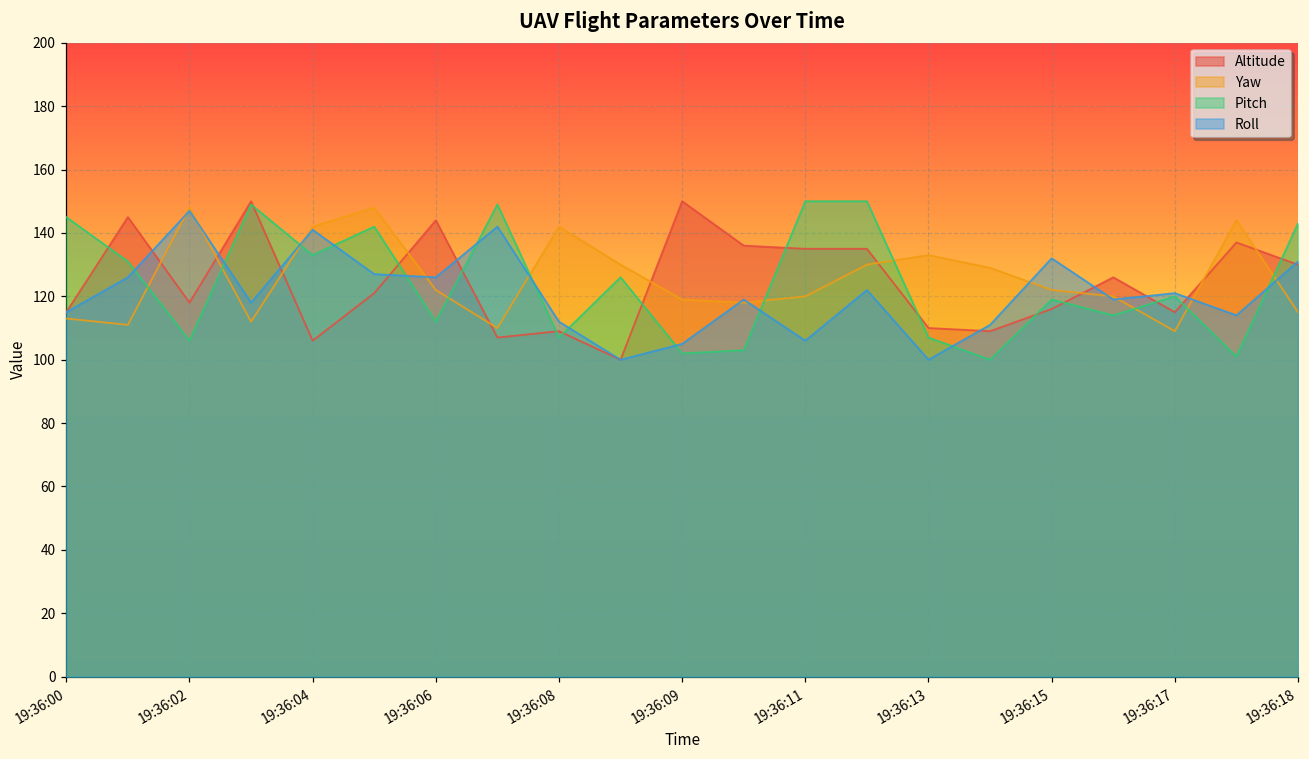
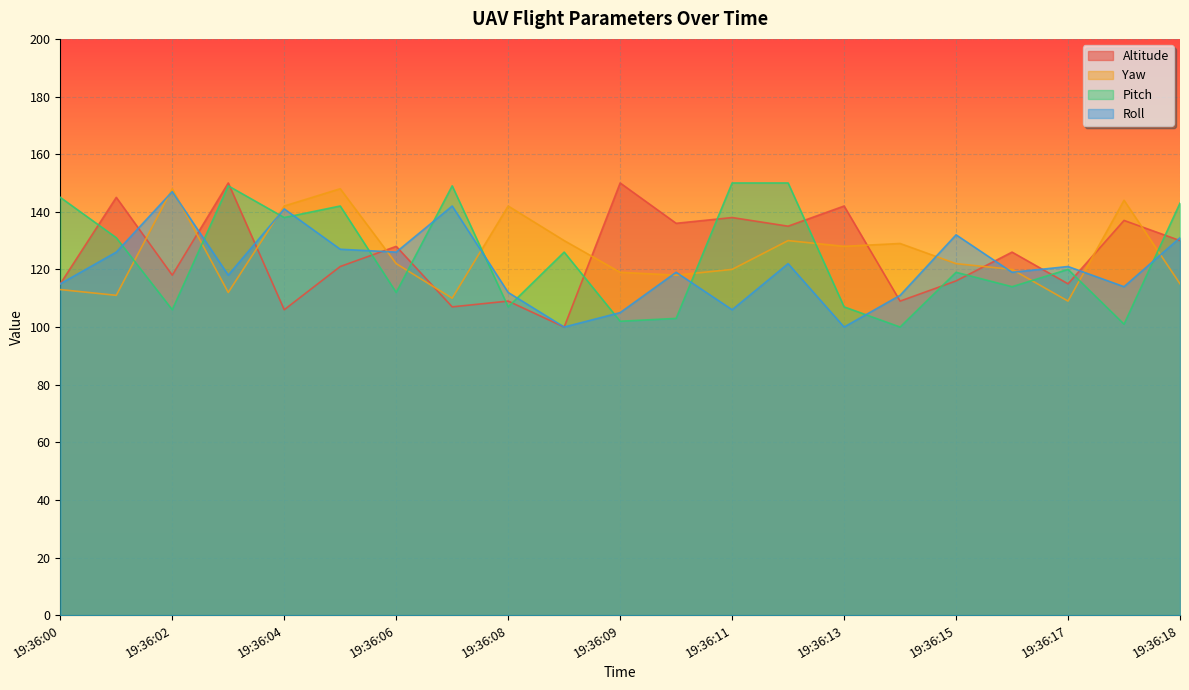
Pitch, 19:36:04: 133 -> 138
Altitude, 19:36:06: 144 -> 128
Altitude, 19:36:11: 135 -> 138
Altitude, 19:36:13: 110 -> 142
Yaw, 19:36:13: 133 -> 128
